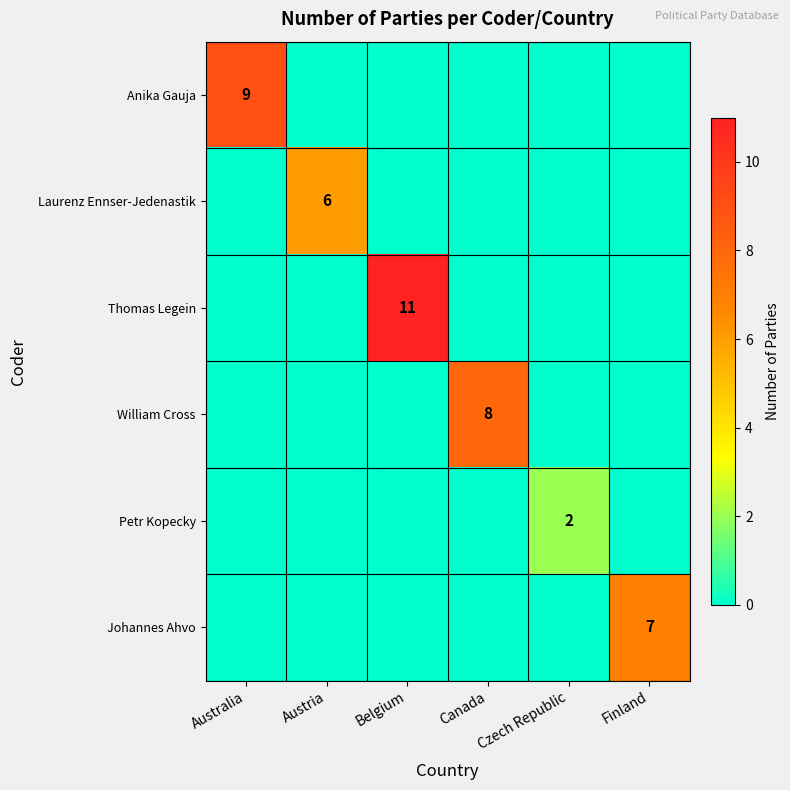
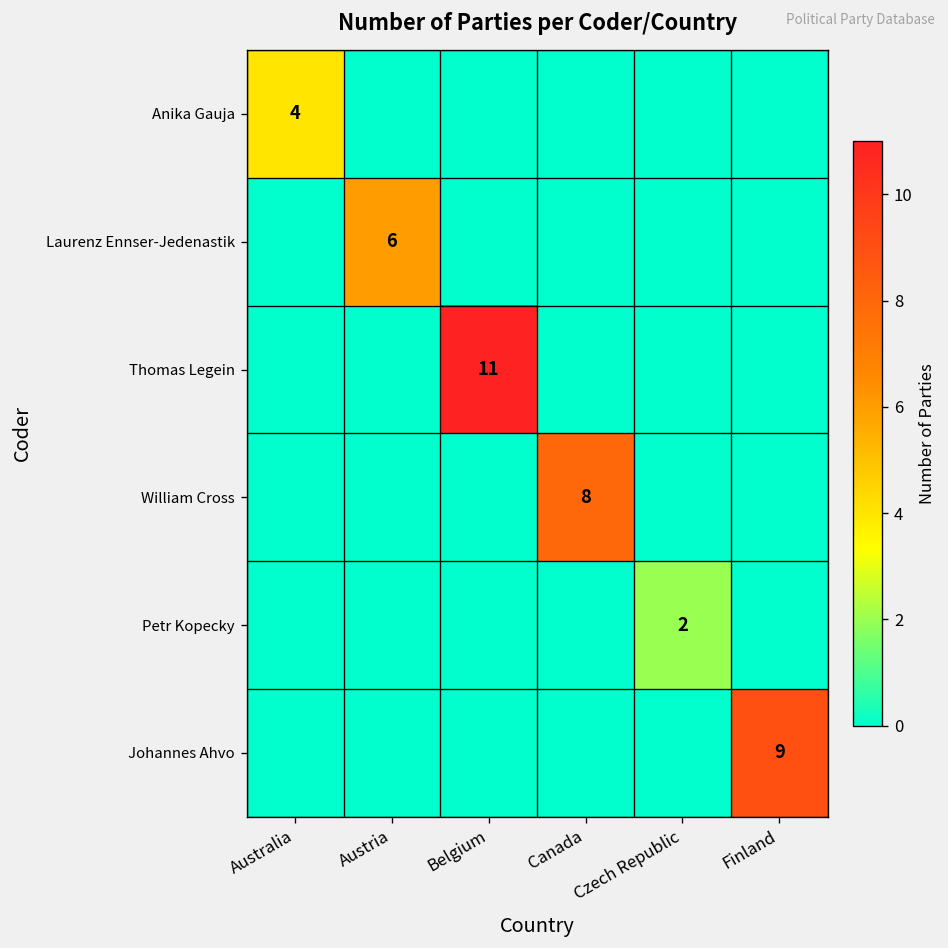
Anika Gauja, Australia: 9 -> 4
Johannes Ahvo, Finland: 7 -> 9
